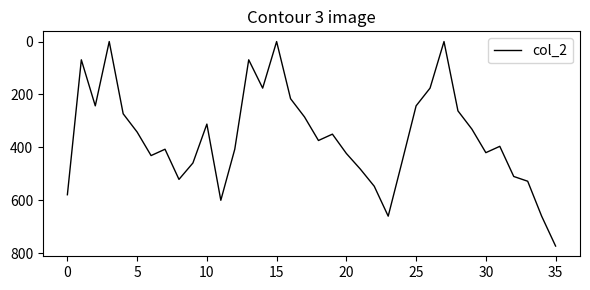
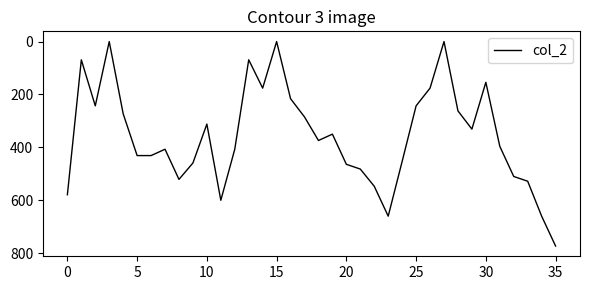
5: 340 -> 430
20: 420 -> 460
30: 420 -> 150
